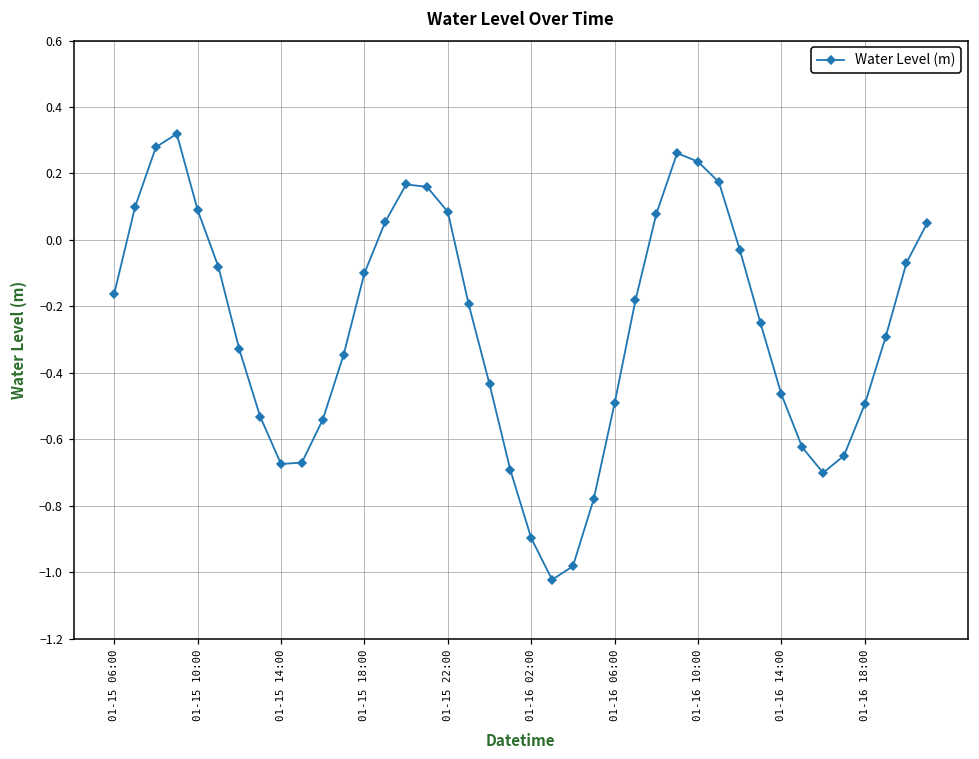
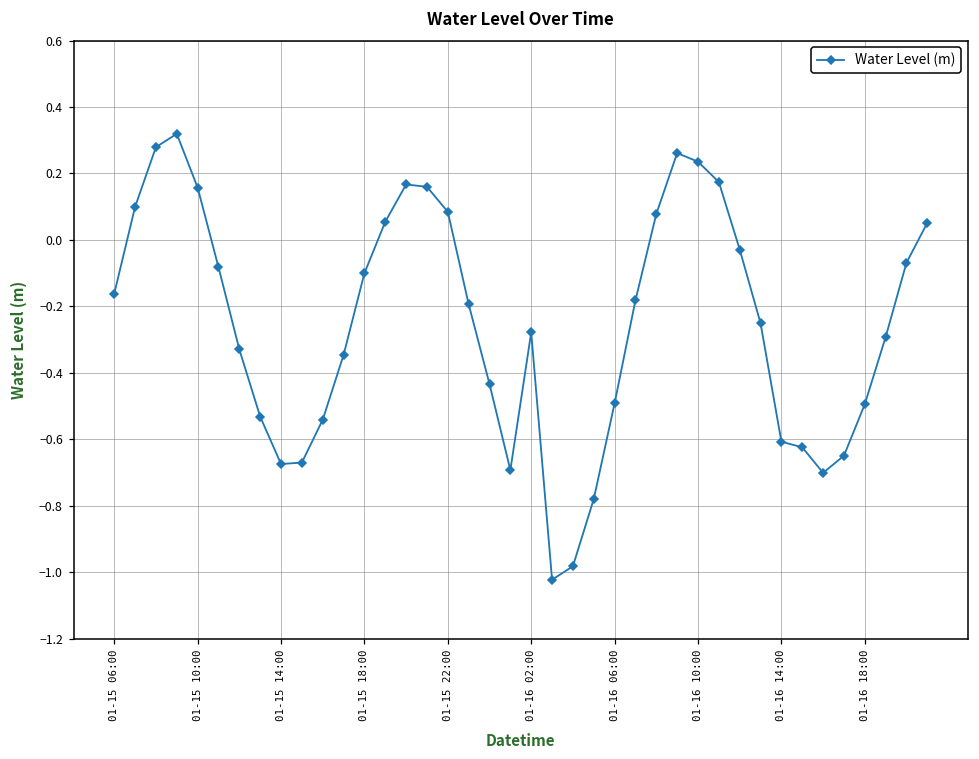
01-15 10:00: 0.09 -> 0.16
01-16 02:00: -0.90 -> -0.28
01-16 14:00: -0.46 -> -0.61
